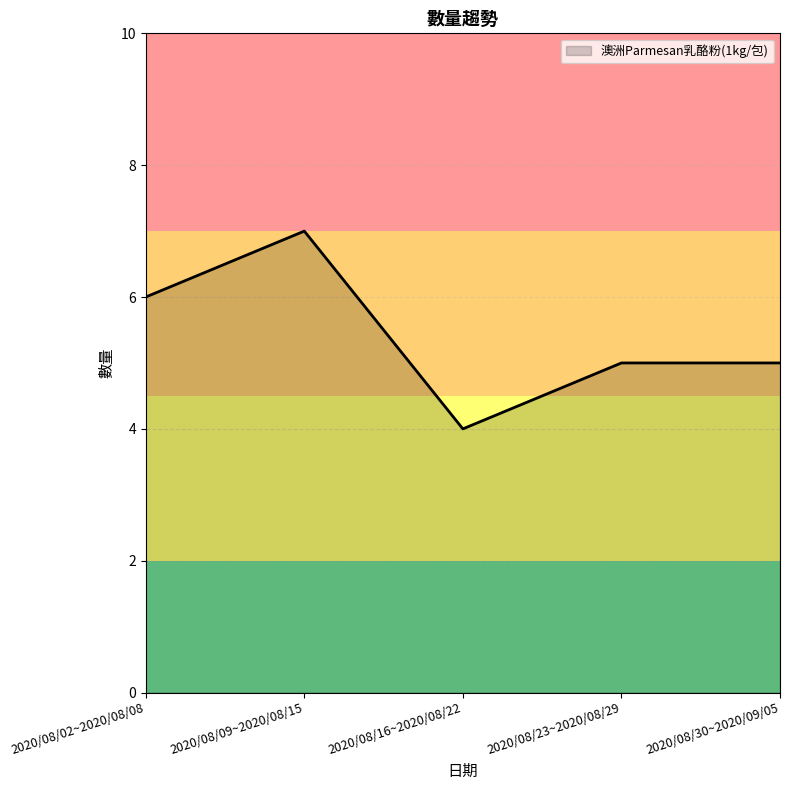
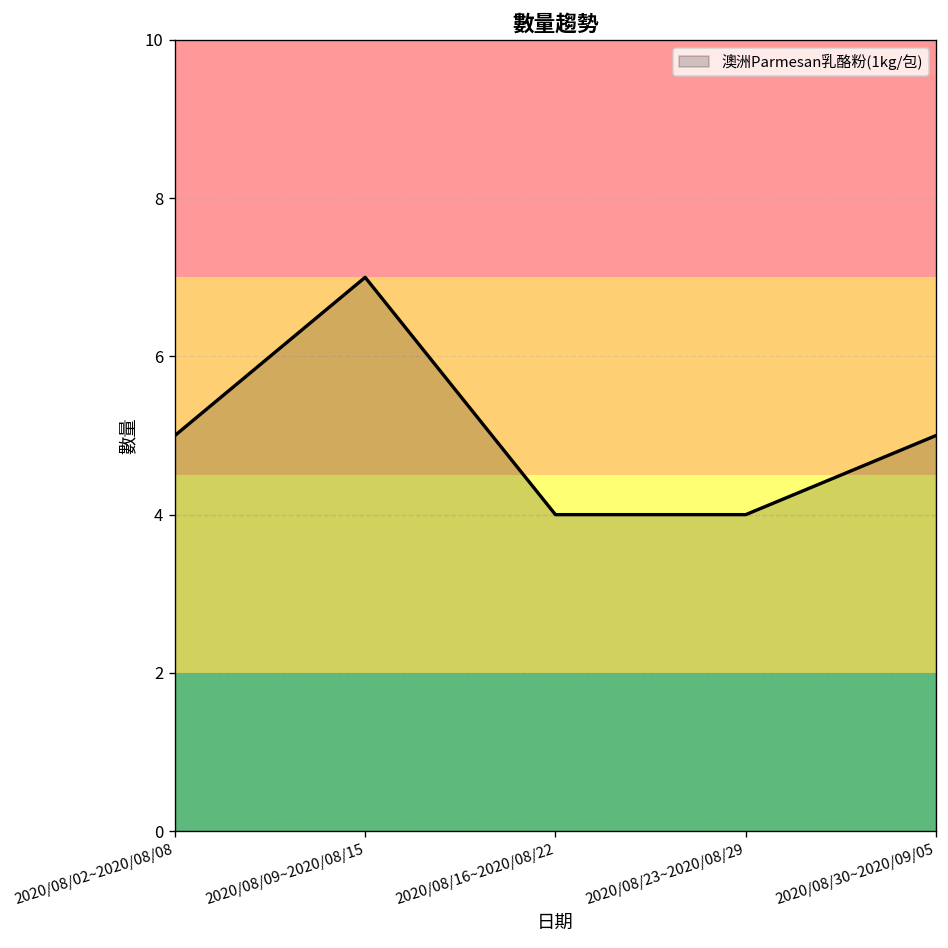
2020/08/02~2020/08/08: 6 -> 5
2020/08/23~2020/08/29: 5 -> 4
